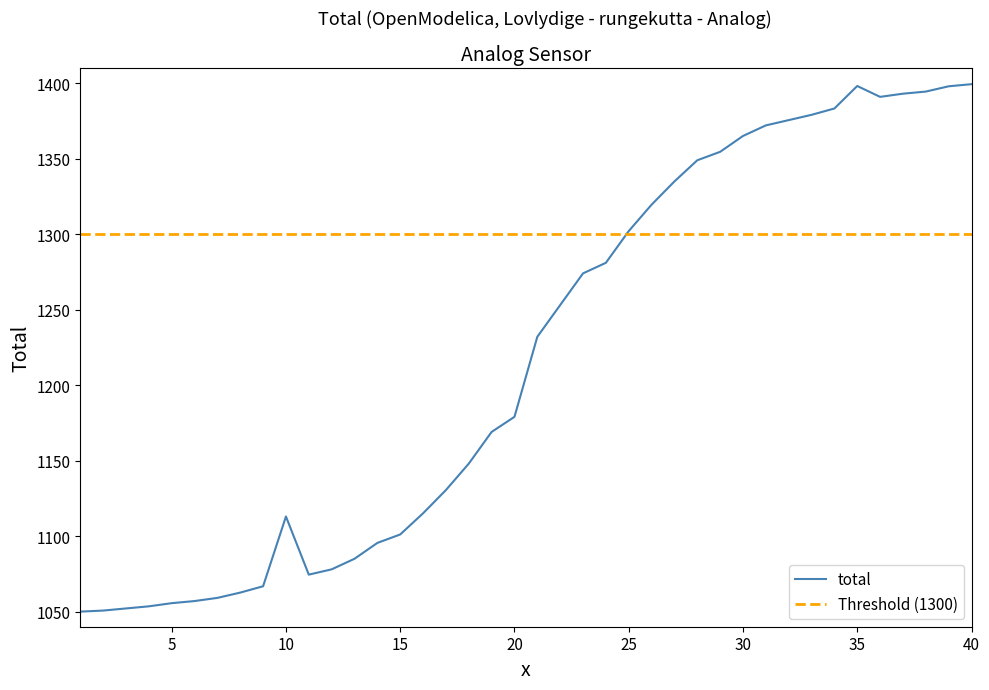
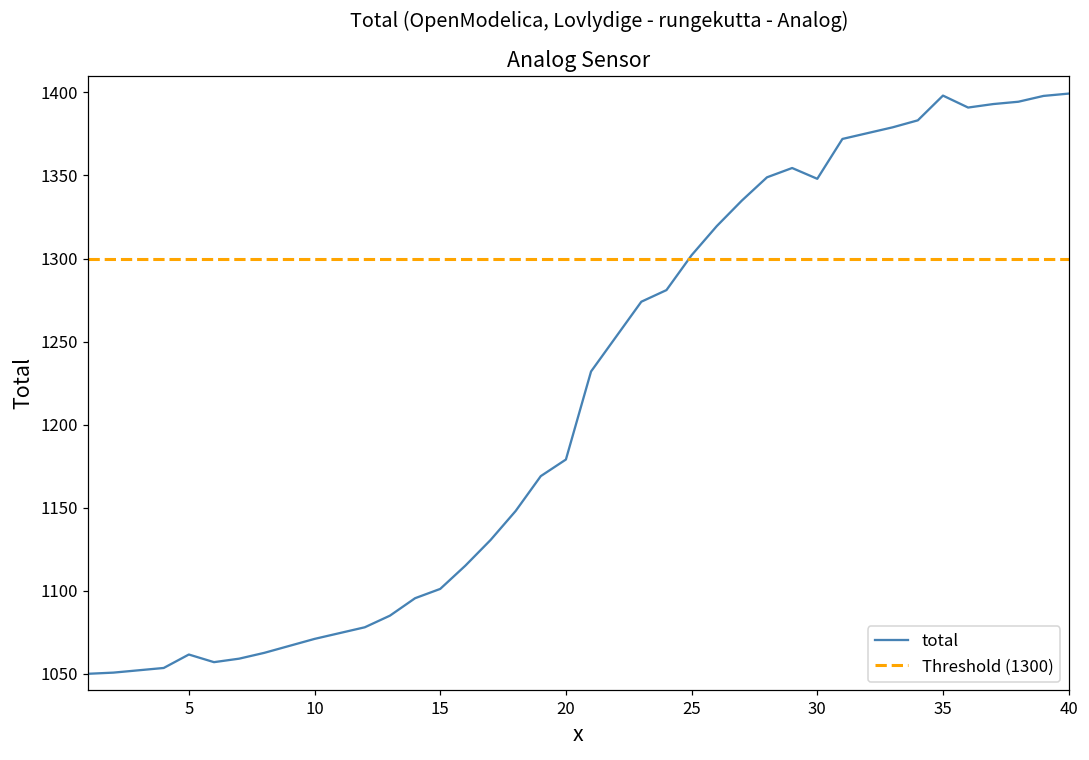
5: 1056 -> 1062
10: 1113 -> 1071
30: 1365 -> 1348
